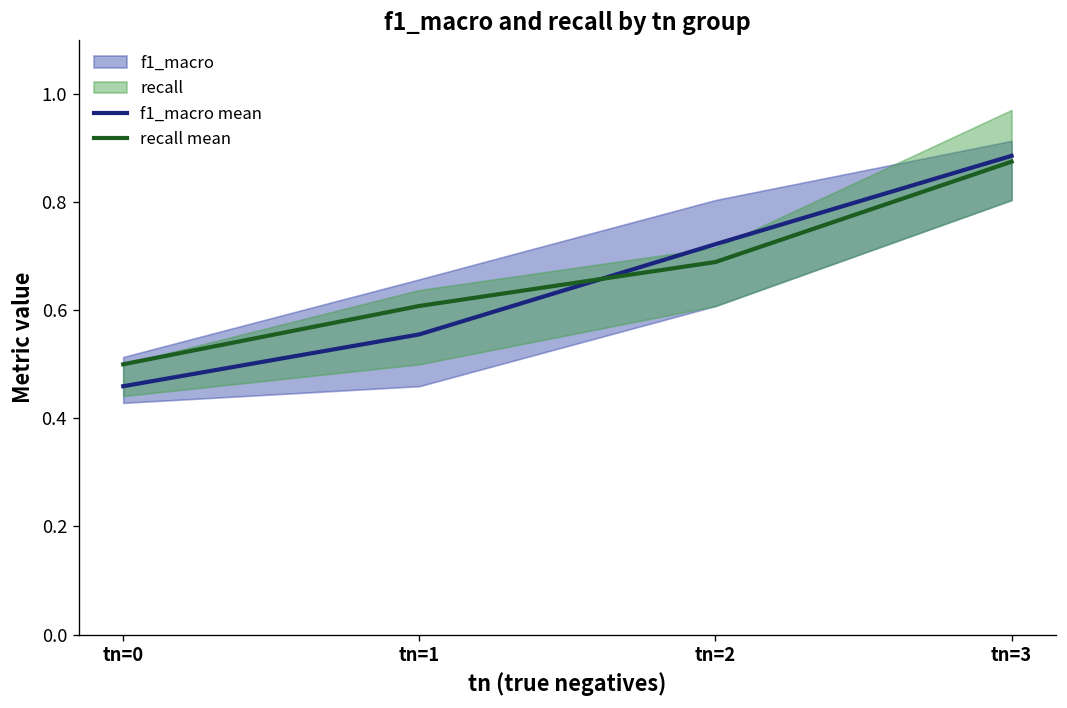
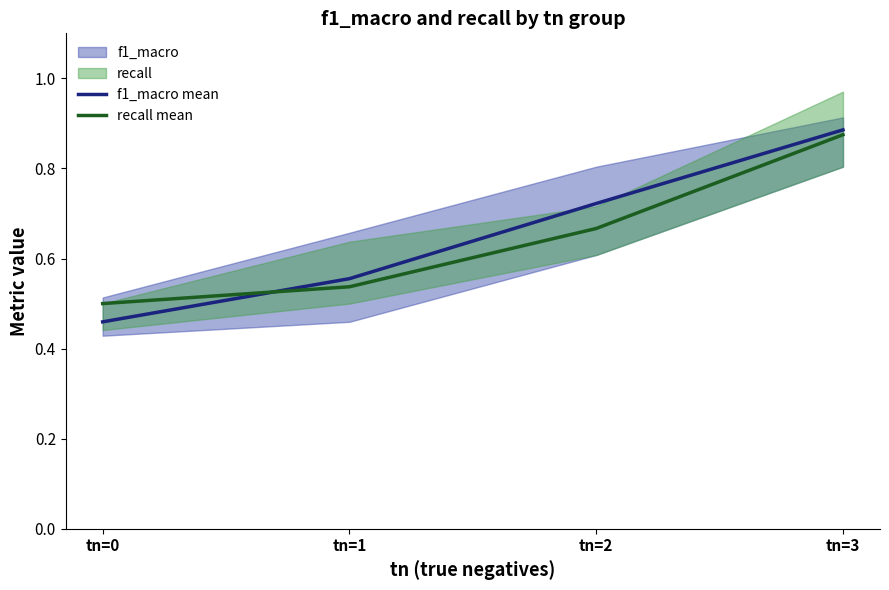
recall mean, tn=1: 0.61 -> 0.54
recall mean, tn=2: 0.69 -> 0.67
